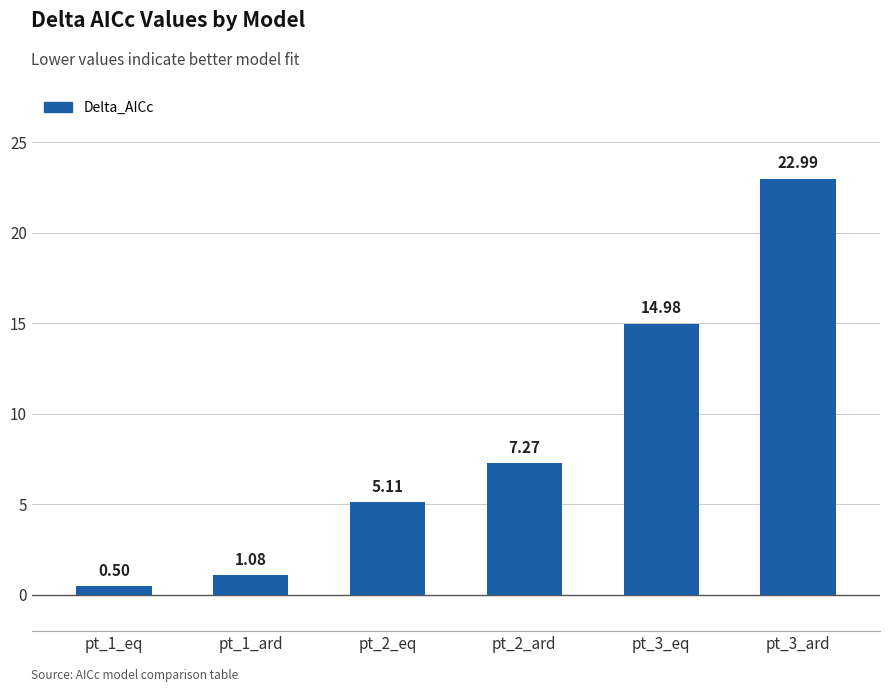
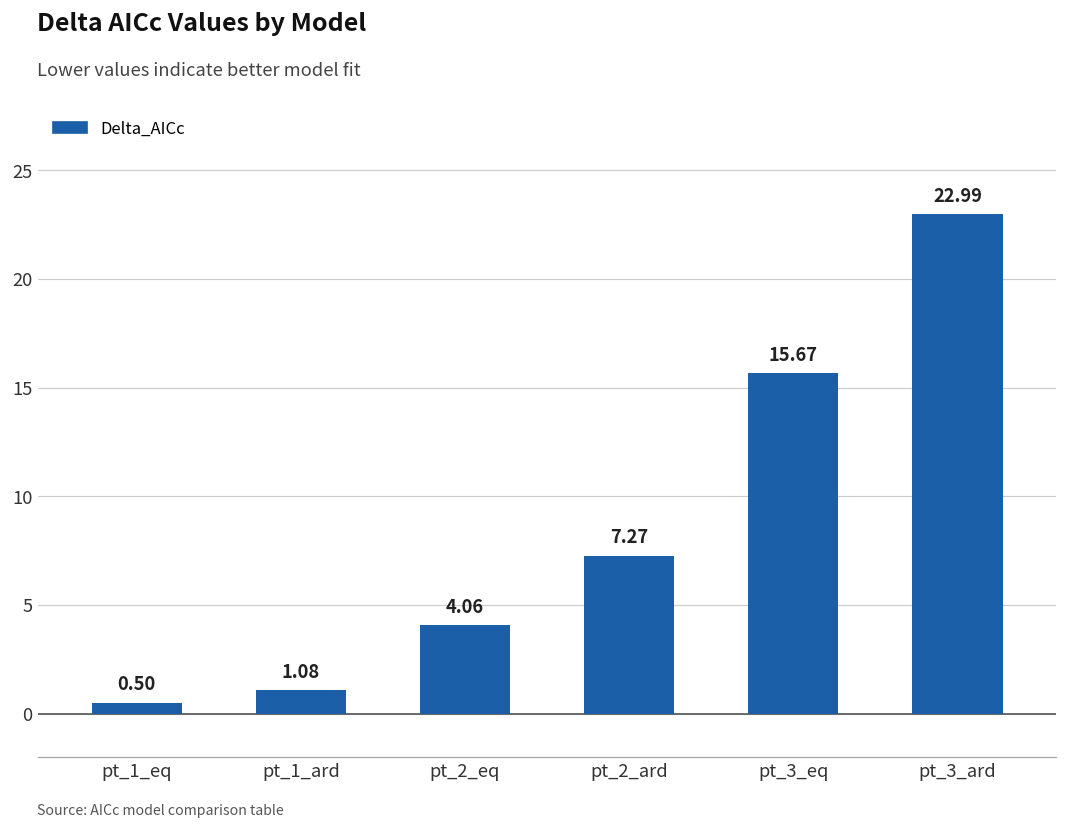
pt_2_eq: 5.11 -> 4.06
pt_3_eq: 14.98 -> 15.67
